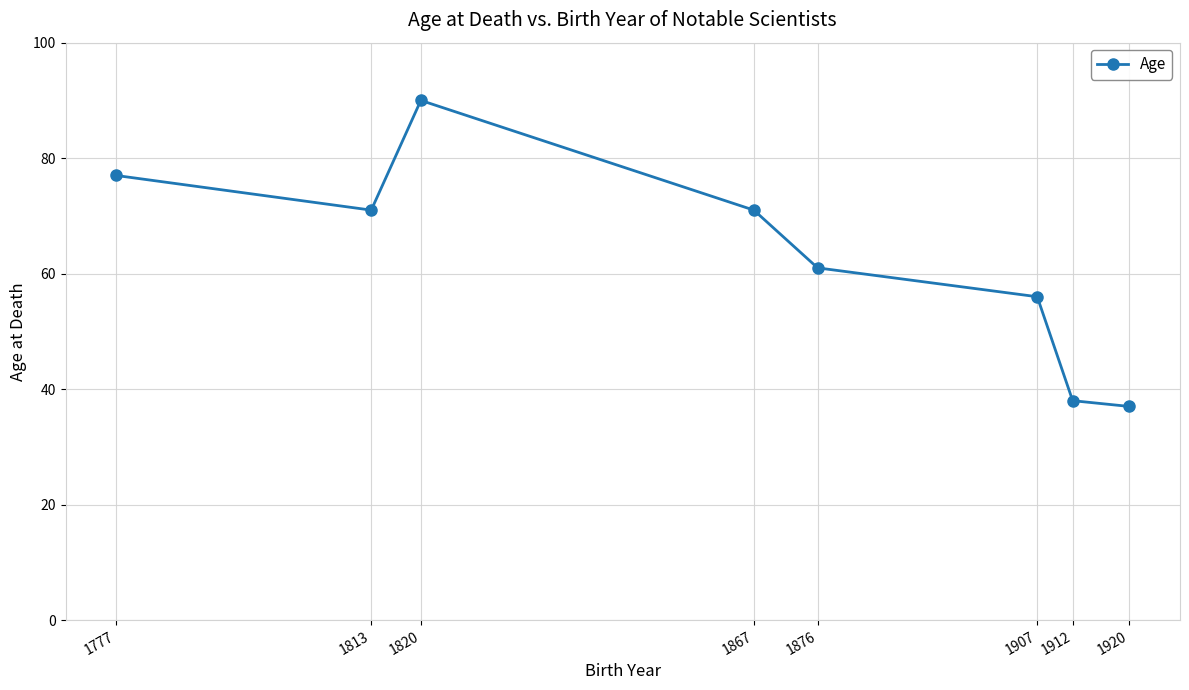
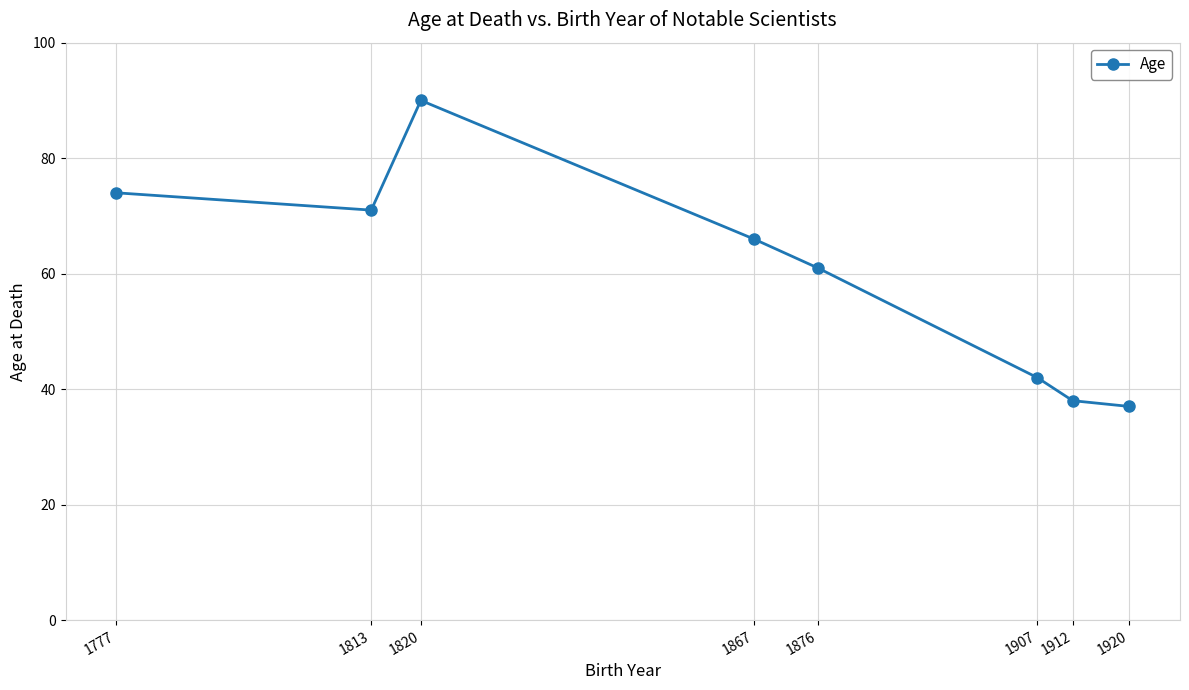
1777: 77 -> 74
1867: 71 -> 66
1907: 56 -> 42
